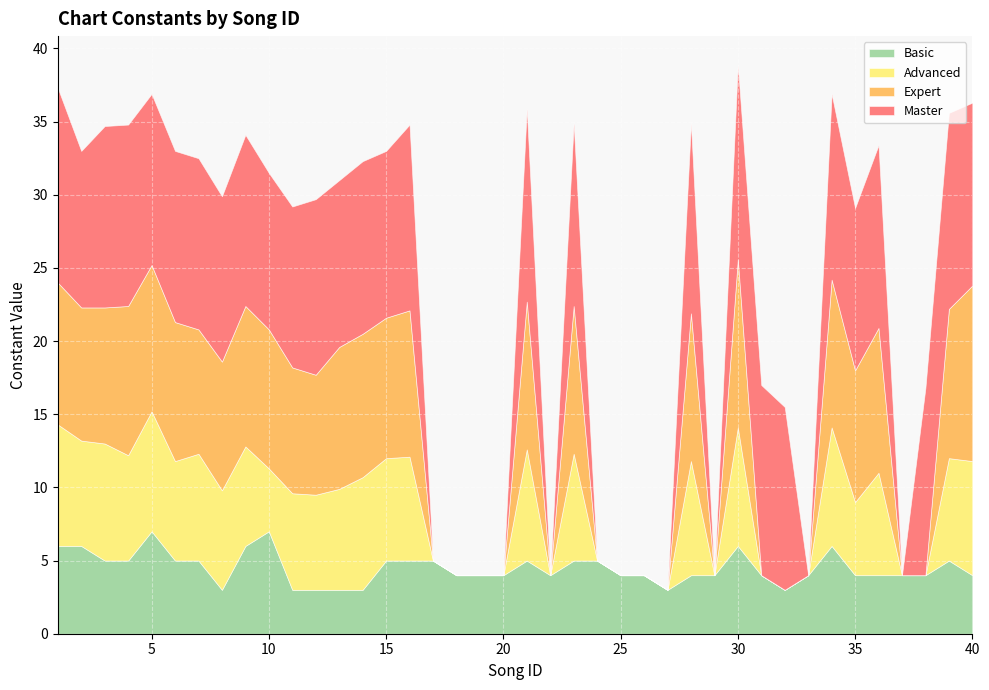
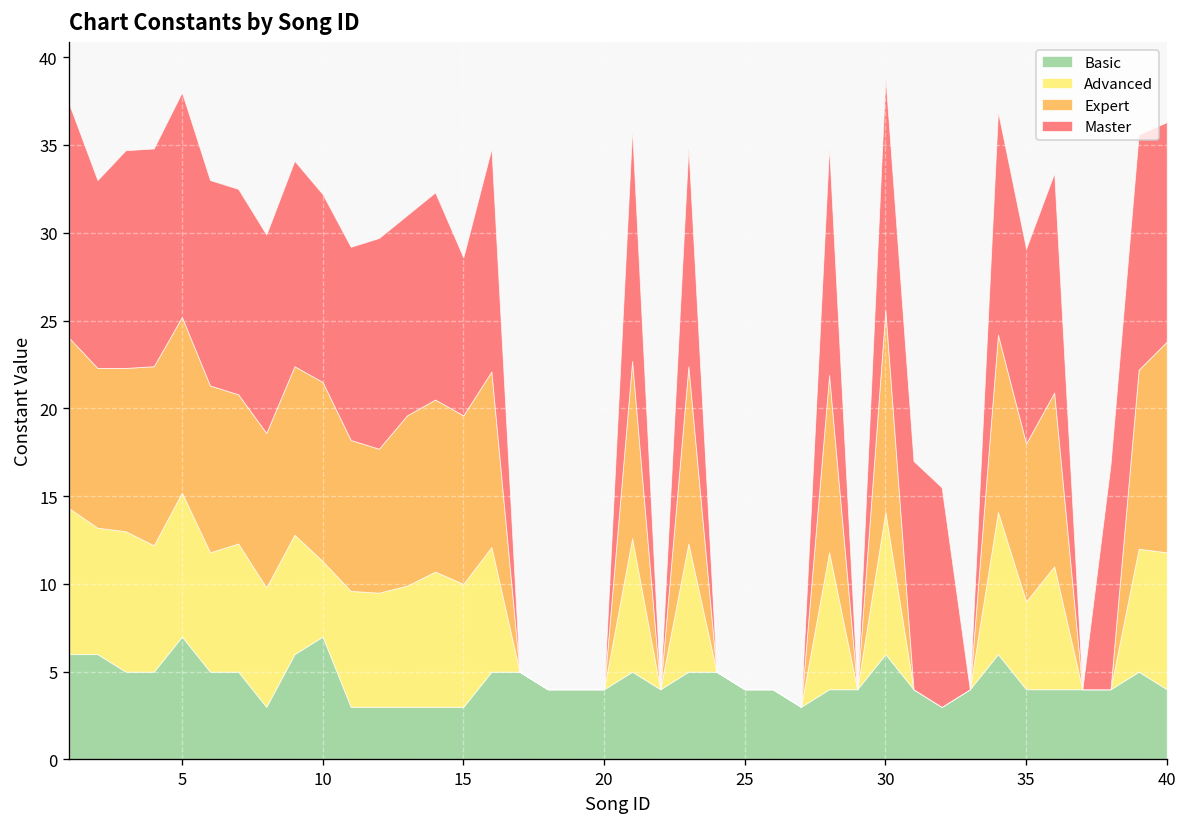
Master, 5: 11.7 -> 12.8
Expert, 10: 9.5 -> 10.2
Basic, 15: 5 -> 3
Master, 15: 11.4 -> 9.0
